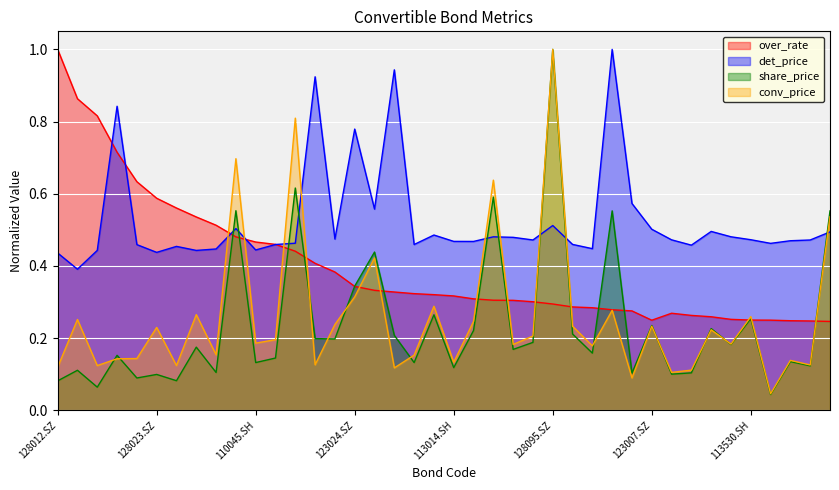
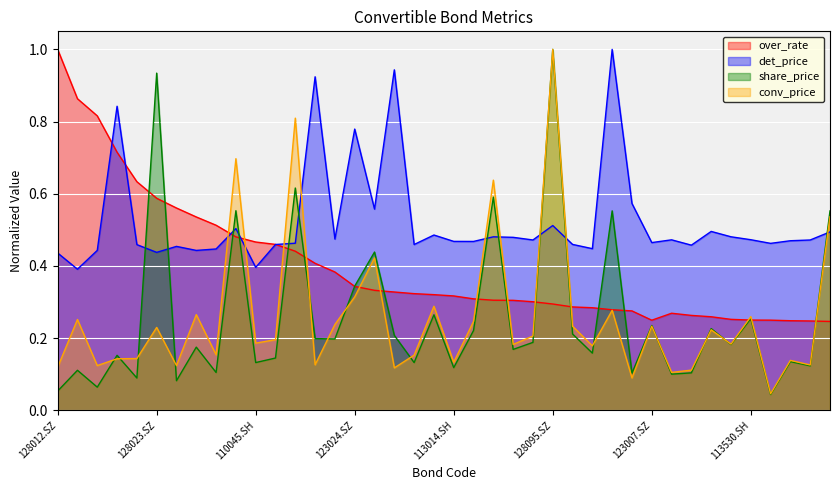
share_price, 128012.SZ: 0.08 -> 0.05
share_price, 128023.SZ: 0.10 -> 0.93
det_price, 110045.SH: 0.44 -> 0.40
det_price, 123007.SZ: 0.50 -> 0.46
